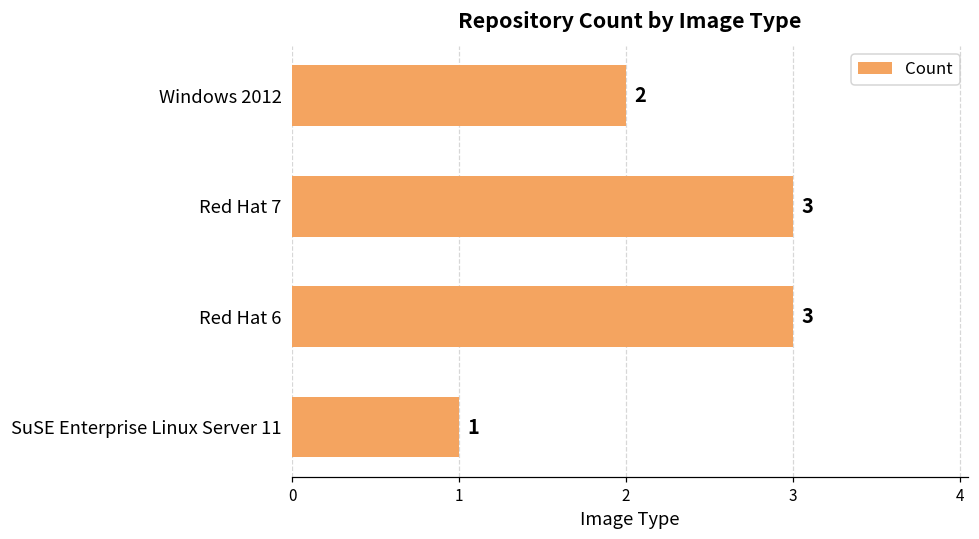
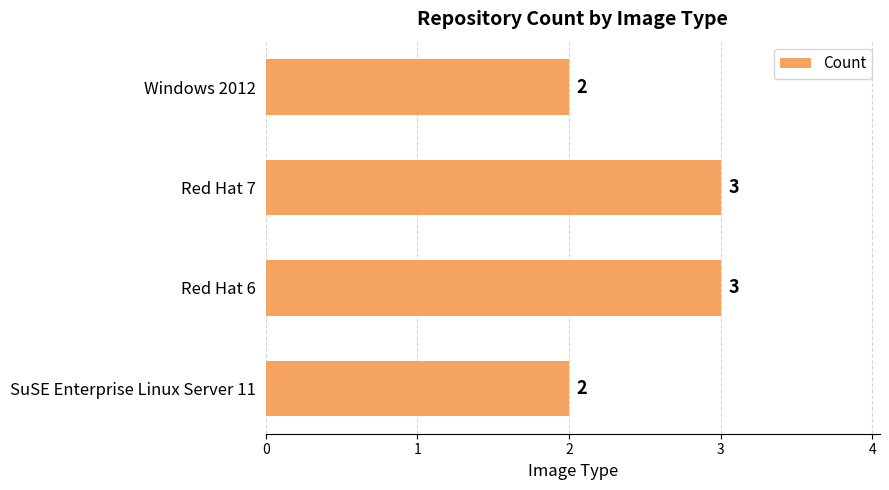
SuSE Enterprise Linux Server 11: 1 -> 2
